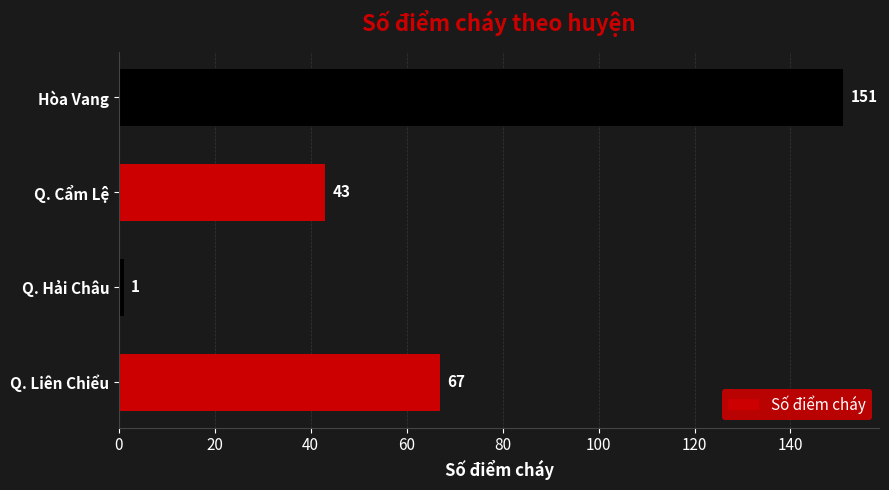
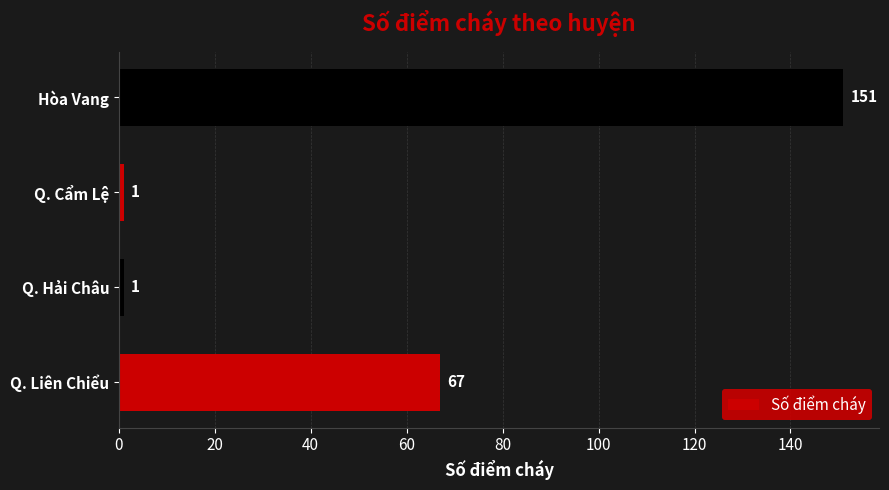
Q. Cẩm Lệ: 43 -> 1
